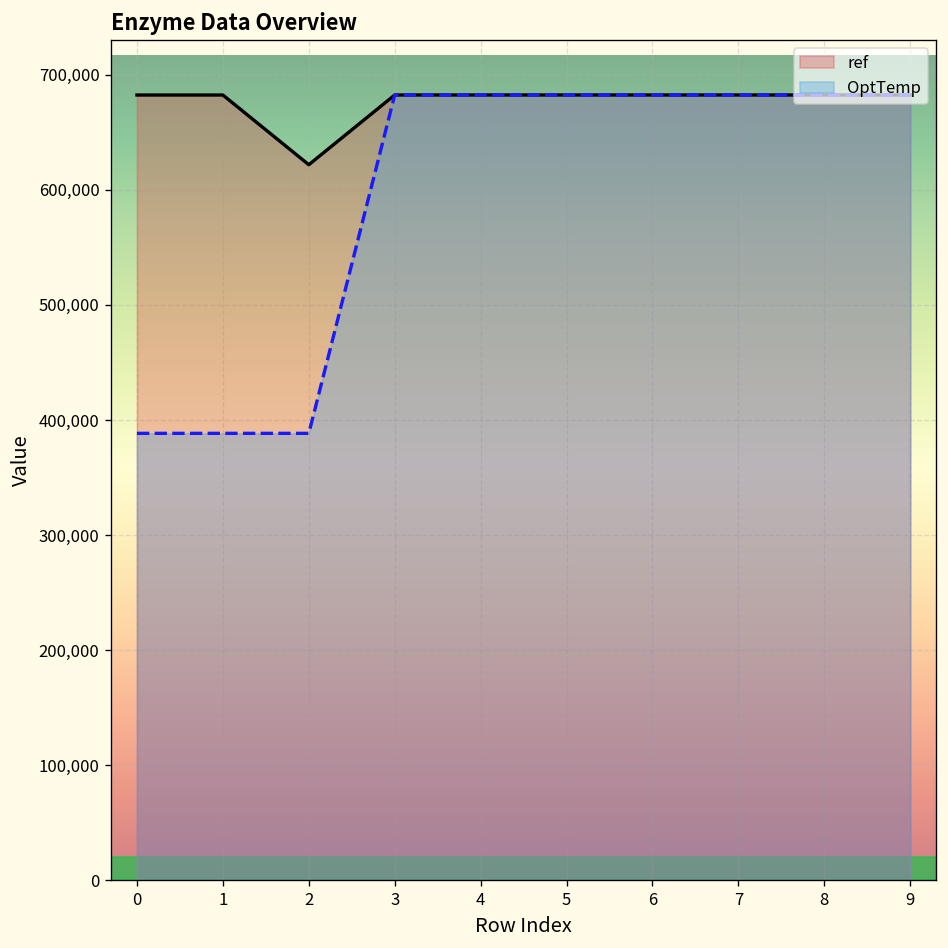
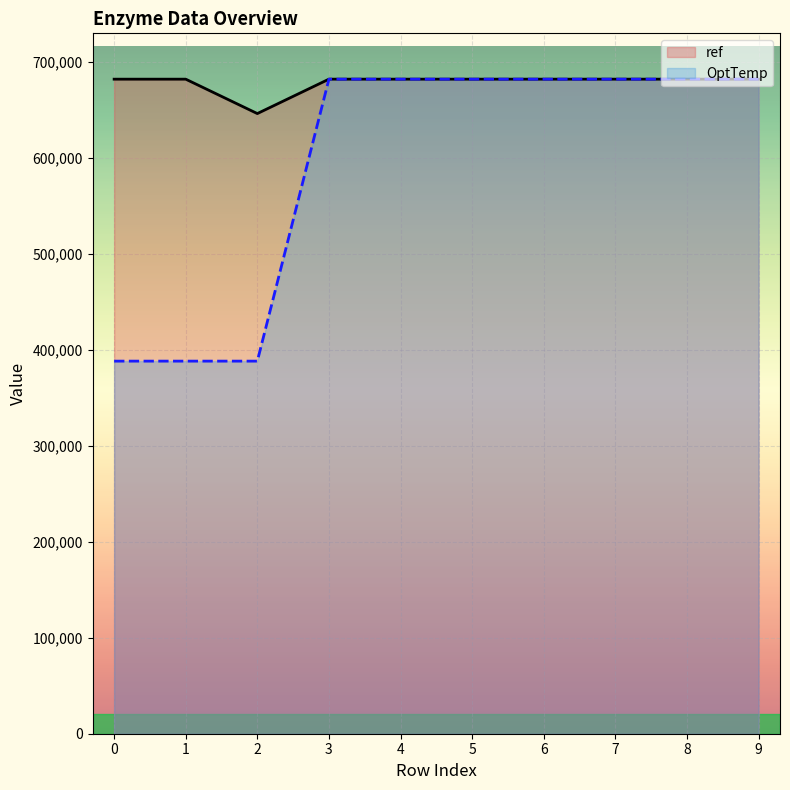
ref, 2: 620,000 -> 650,000
